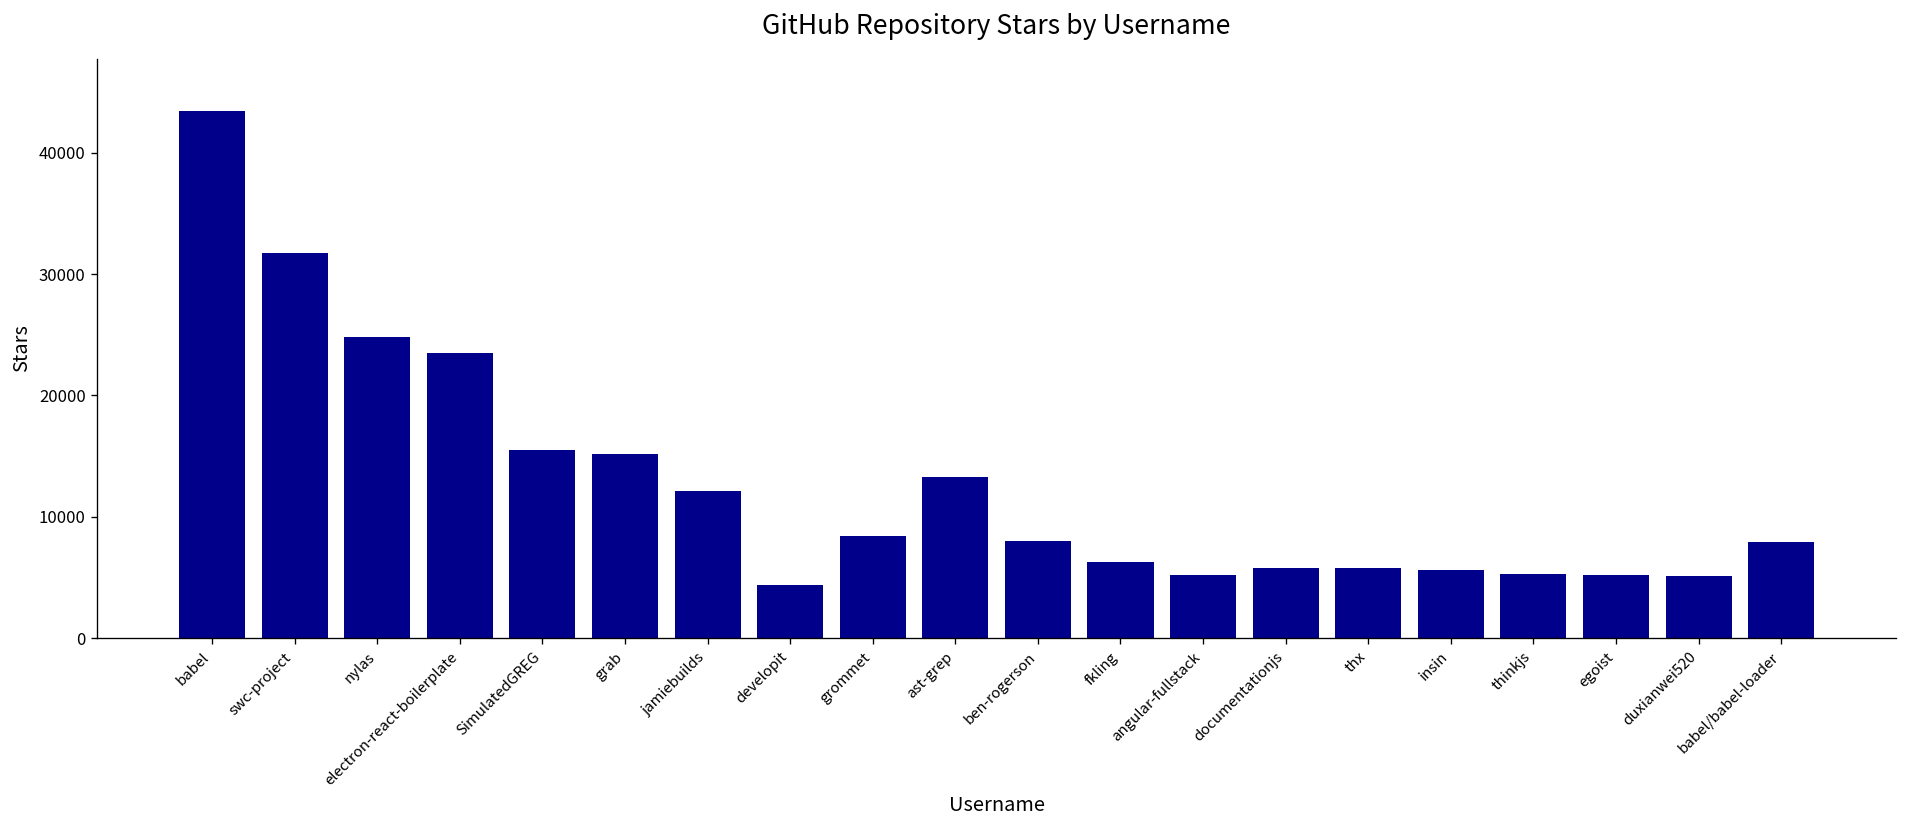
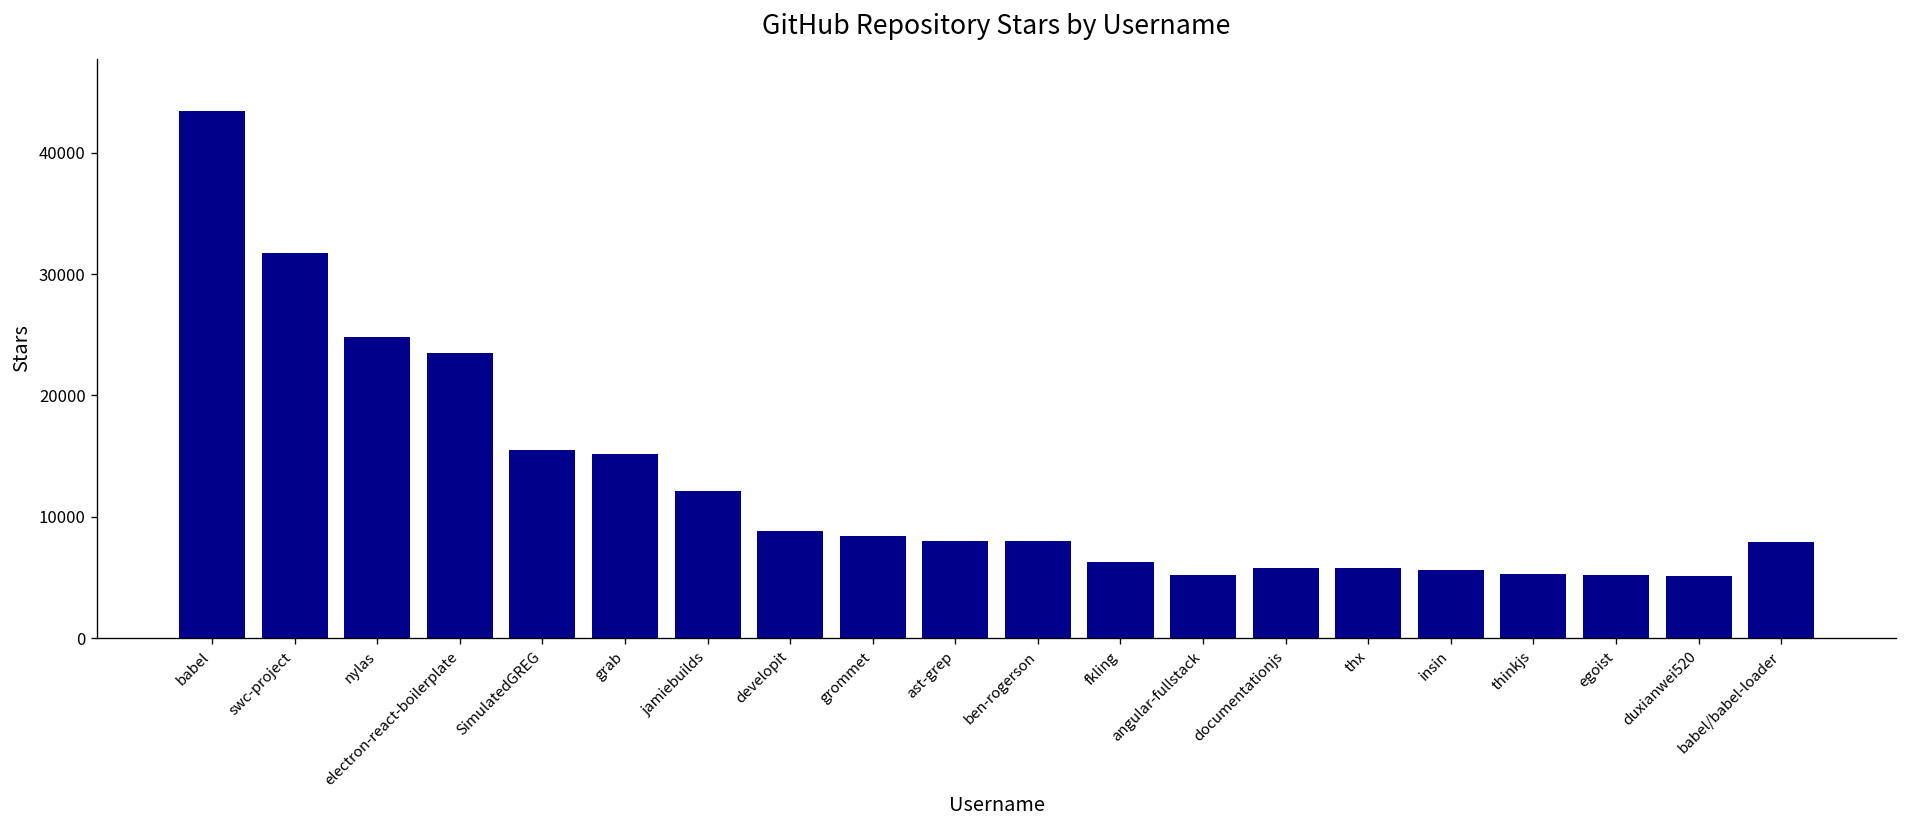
developit: 4400 -> 8800
ast-grep: 13300 -> 8000
